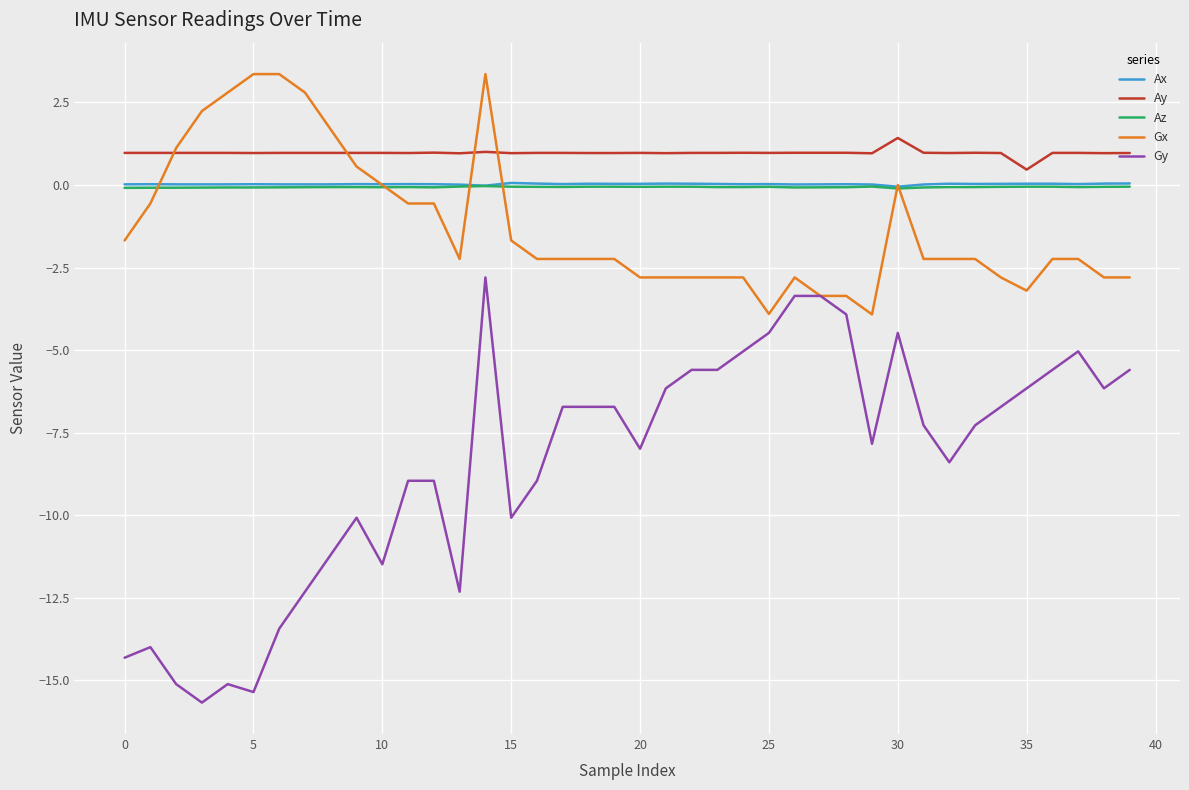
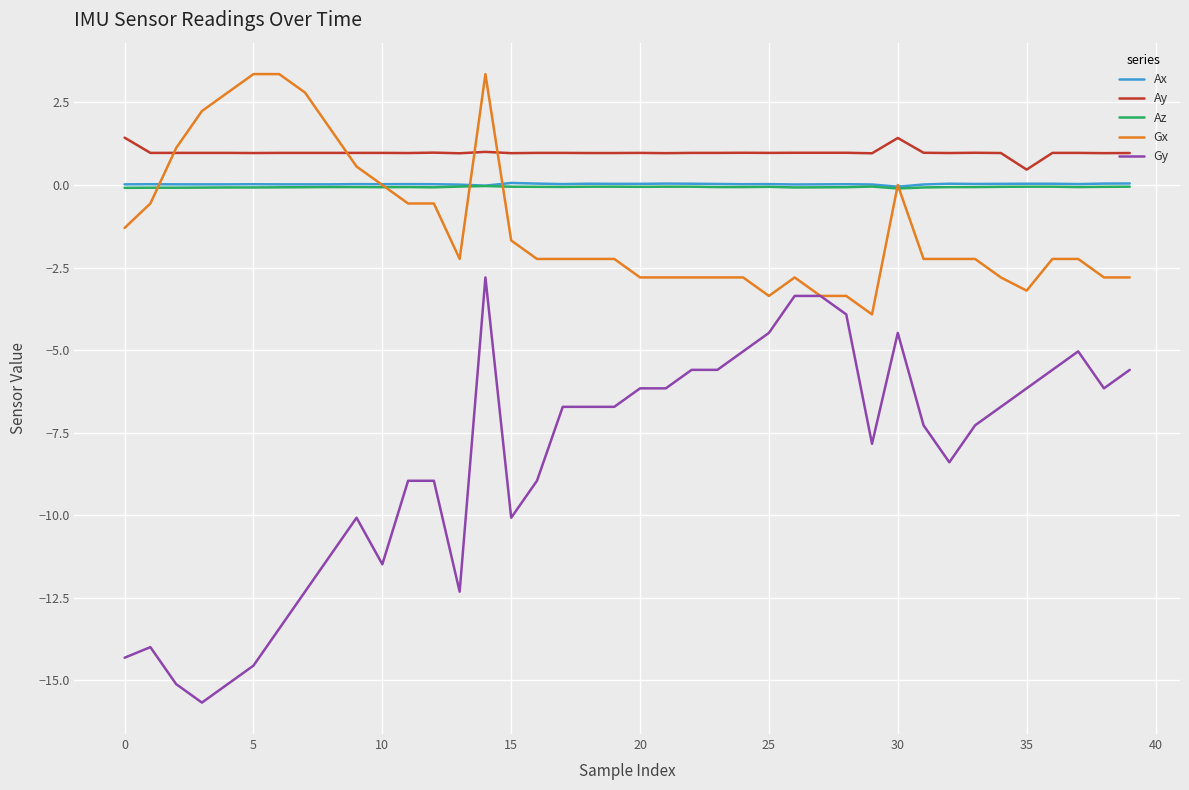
Ay, 0: 1.0 -> 1.4
Gx, 0: -1.7 -> -1.3
Gy, 5: -15.4 -> -14.6
Gy, 20: -8.0 -> -6.2
Gx, 25: -3.9 -> -3.4
